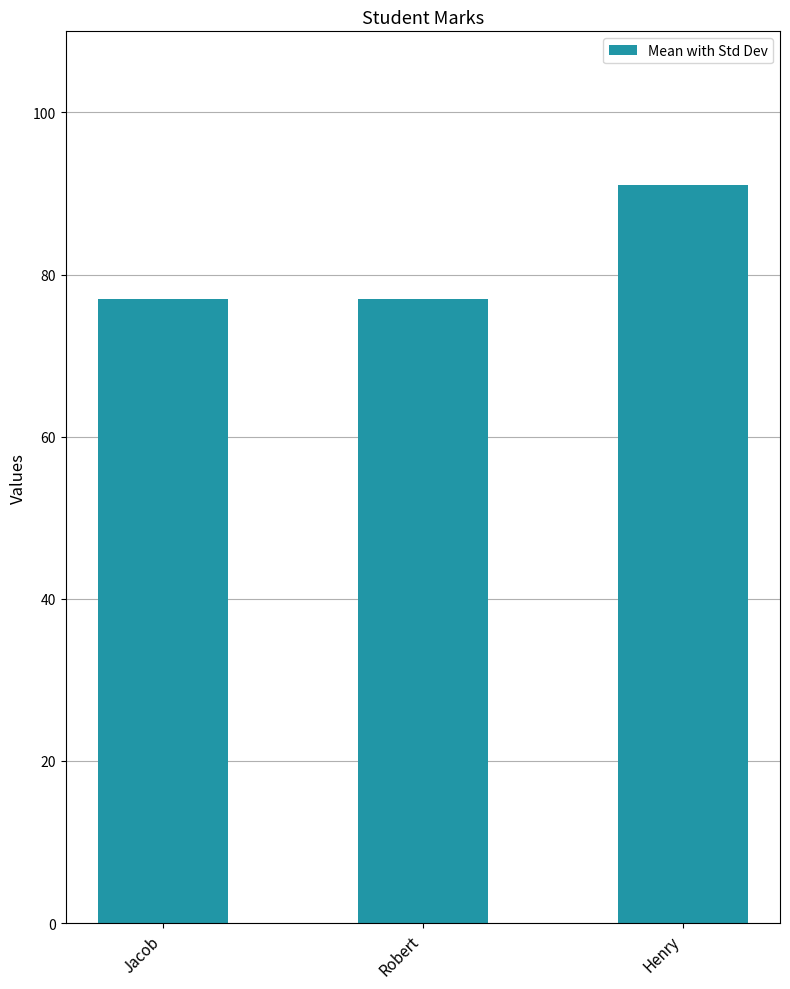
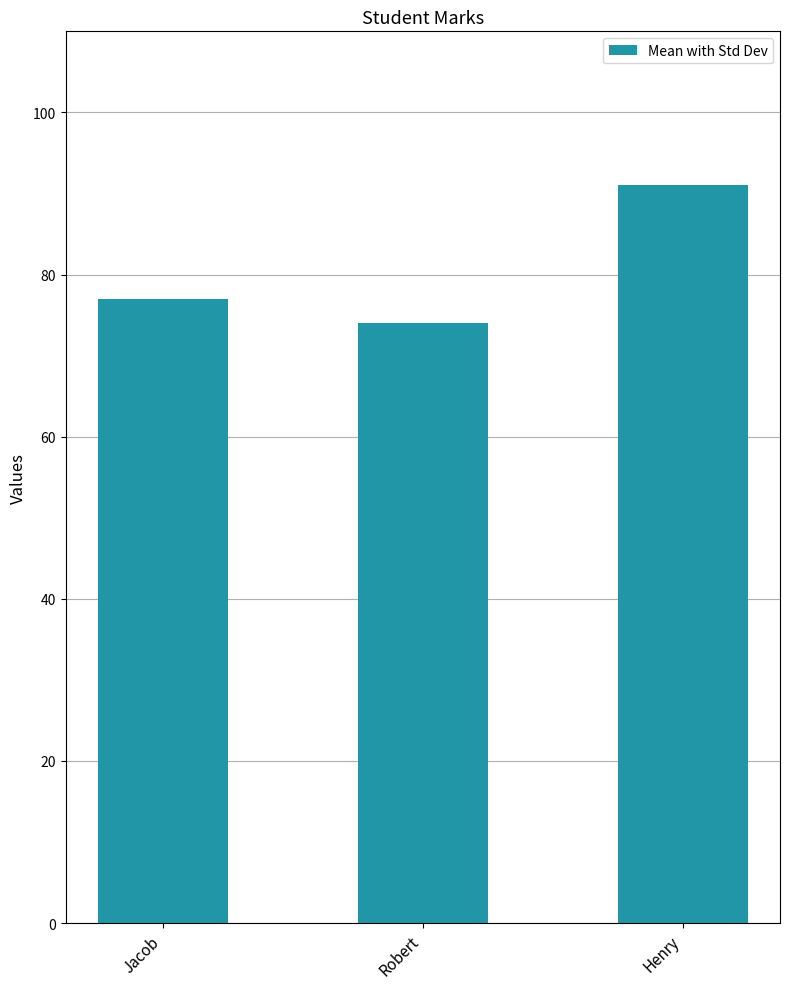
Robert: 77 -> 74
